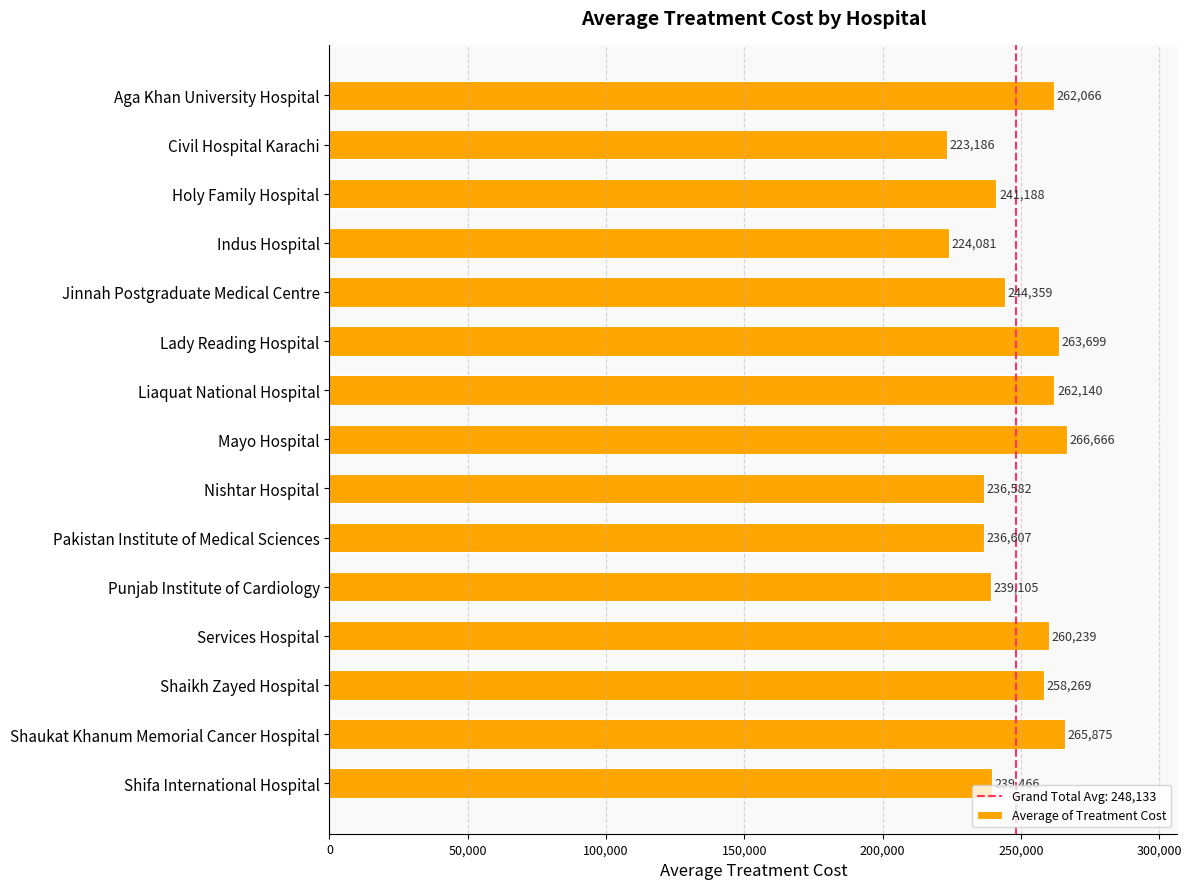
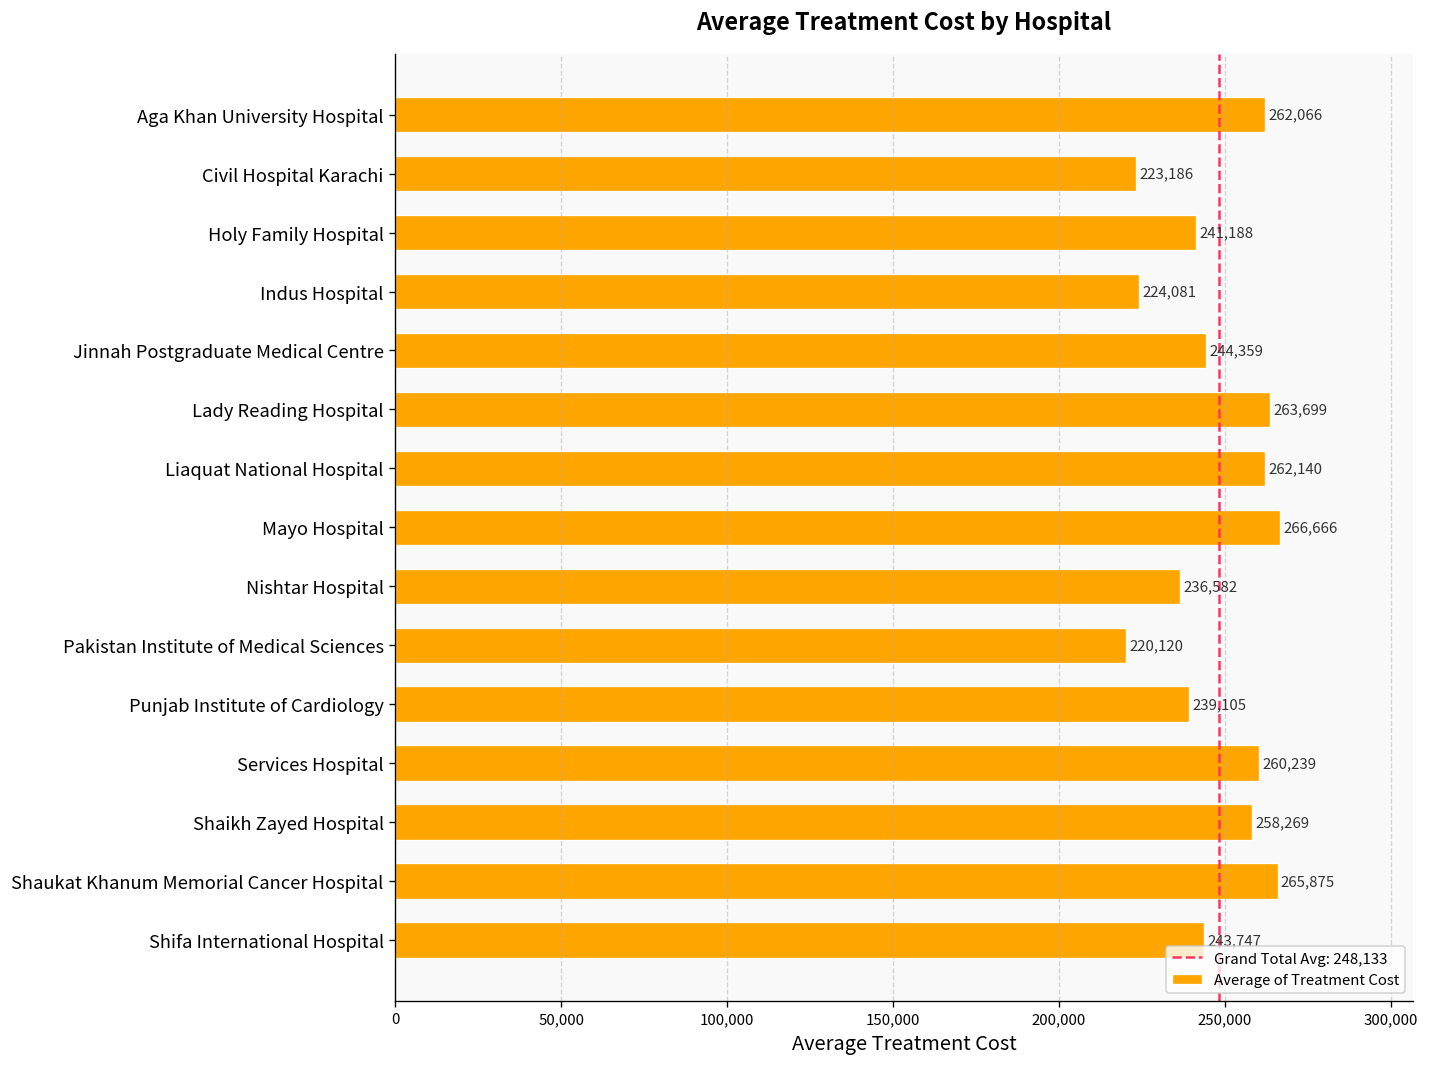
Pakistan Institute of Medical Sciences: 236,607 -> 220,120
Shifa International Hospital: 239,000 -> 244,000
